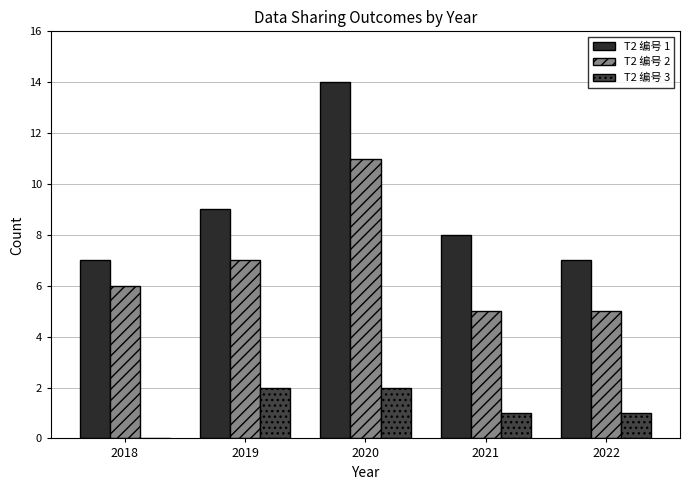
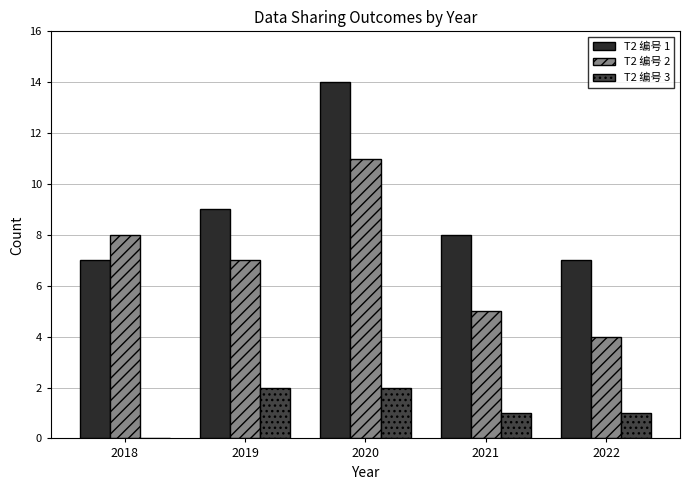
T2 编号 2, 2018: 6 -> 8
T2 编号 2, 2022: 5 -> 4
